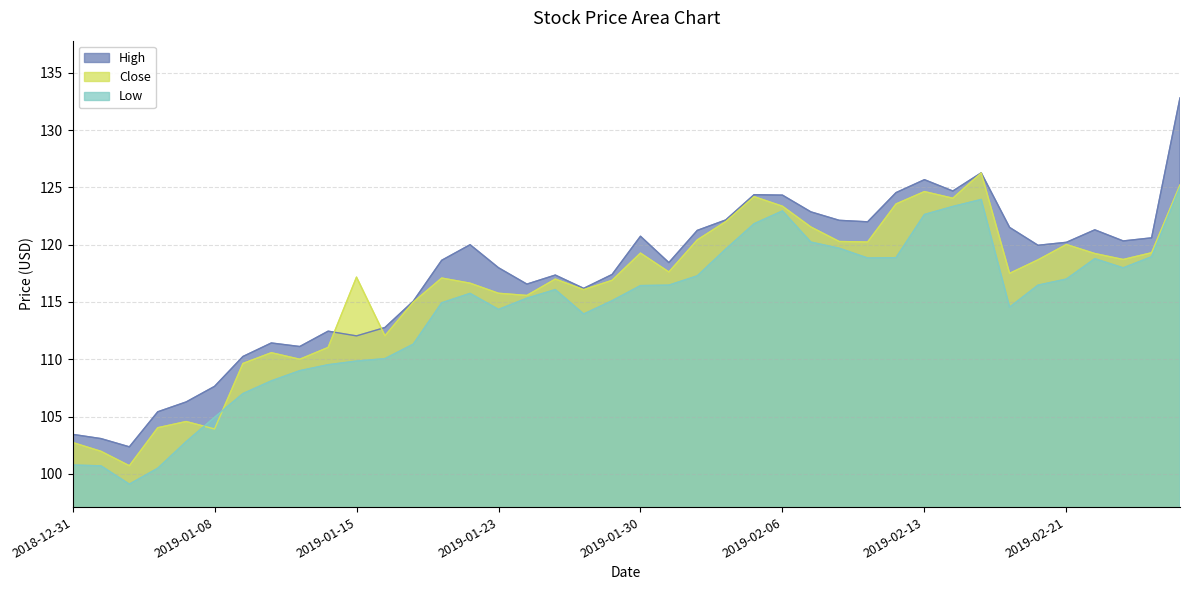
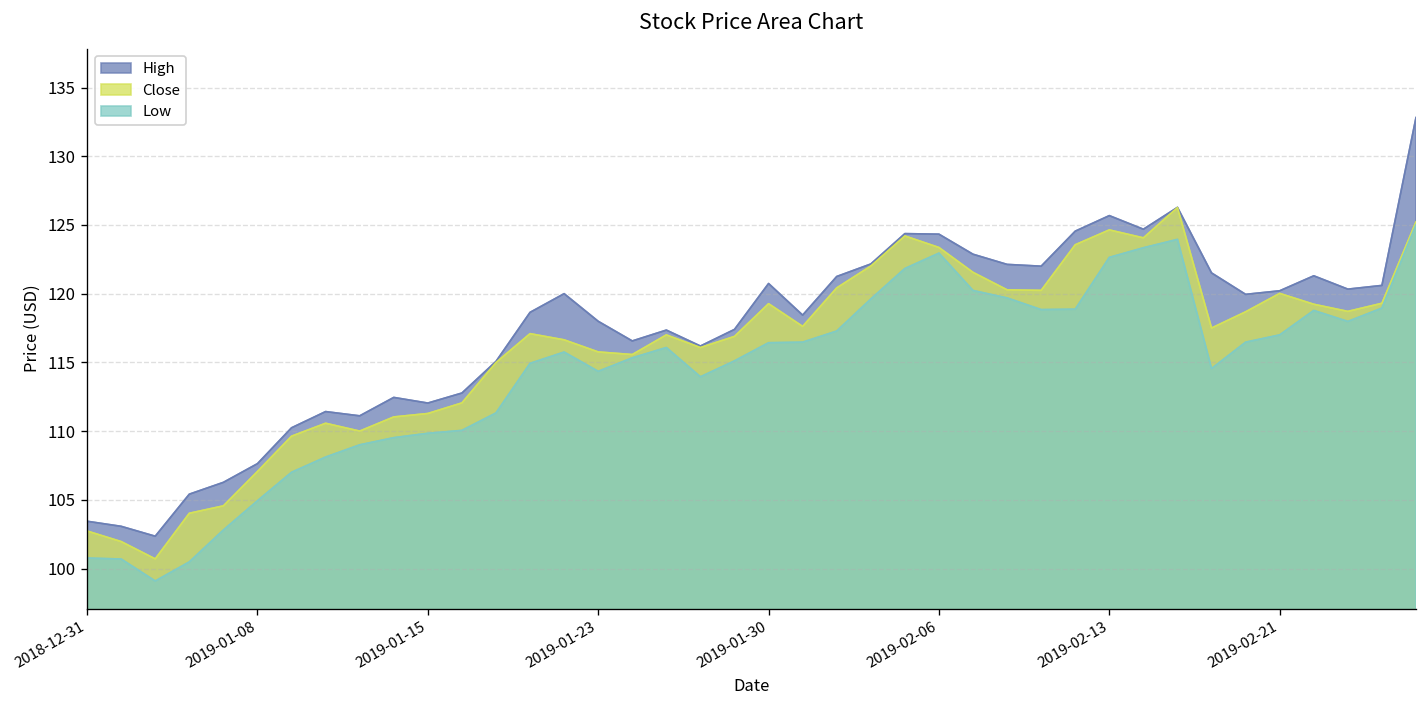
Close, 2019-01-08: 103.9 -> 107.1
Close, 2019-01-15: 117.2 -> 111.3
